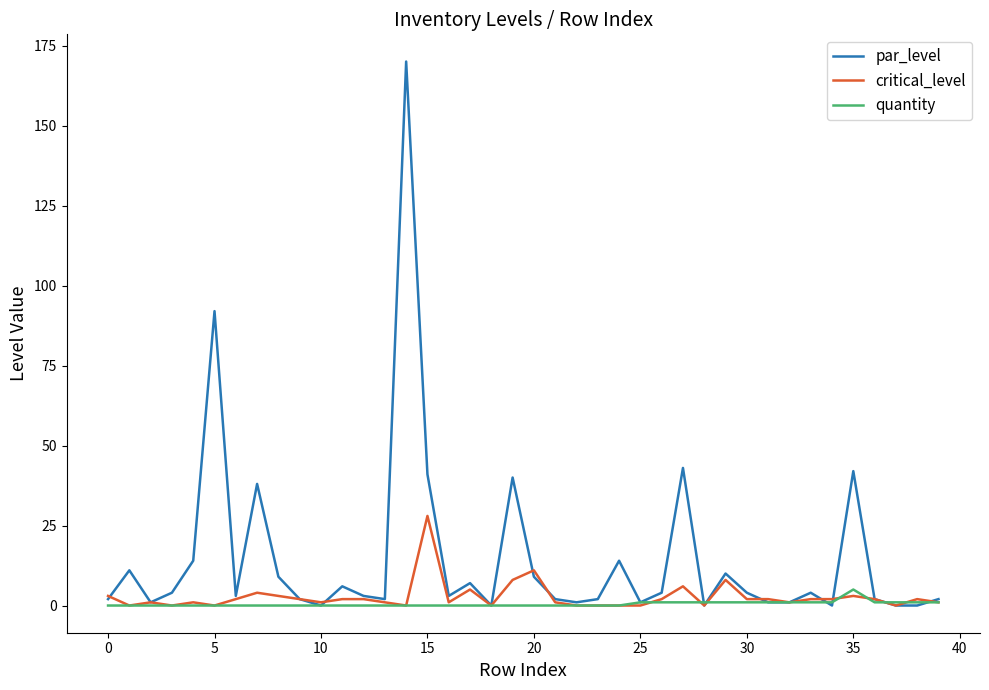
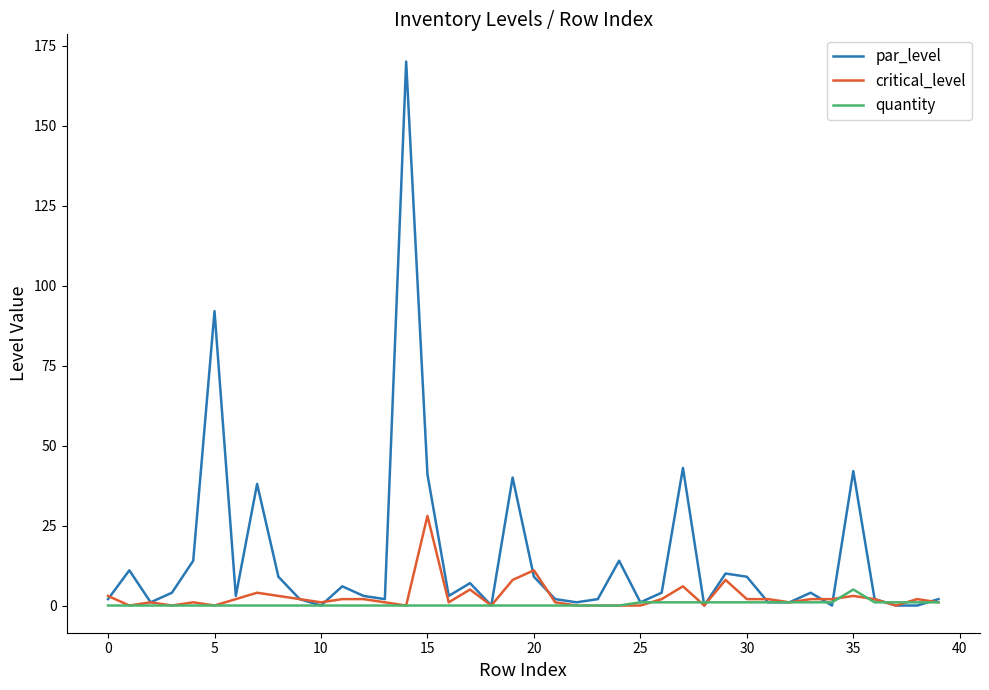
par_level, 30: 4 -> 9
